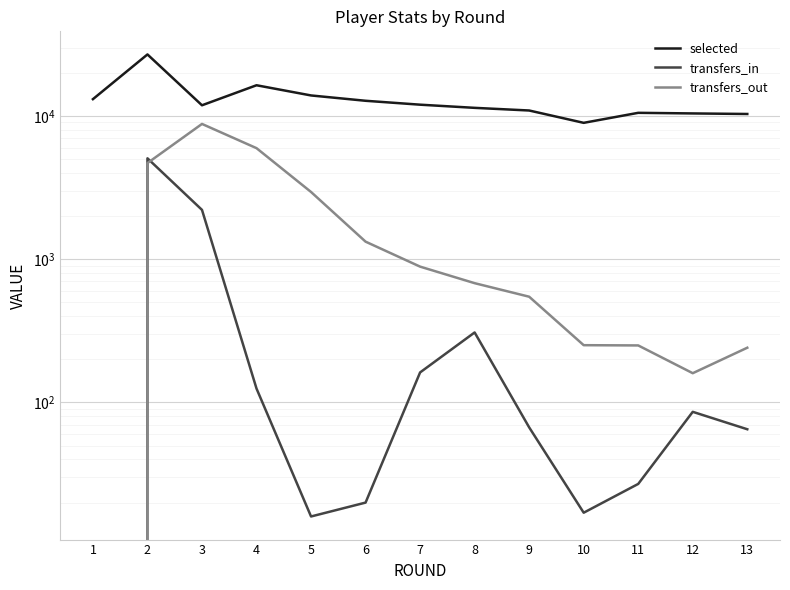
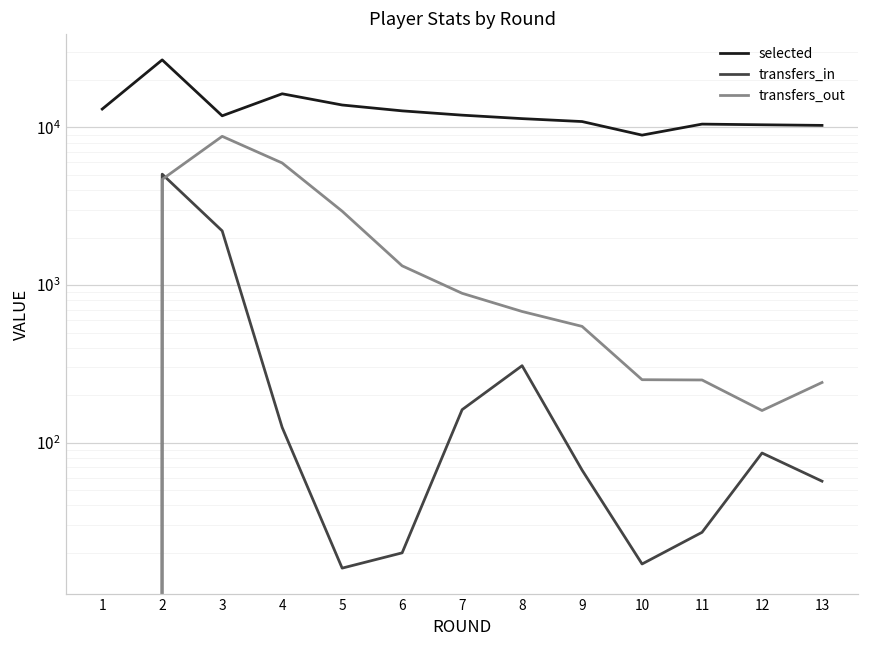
transfers_in, 13: 70 -> 57
